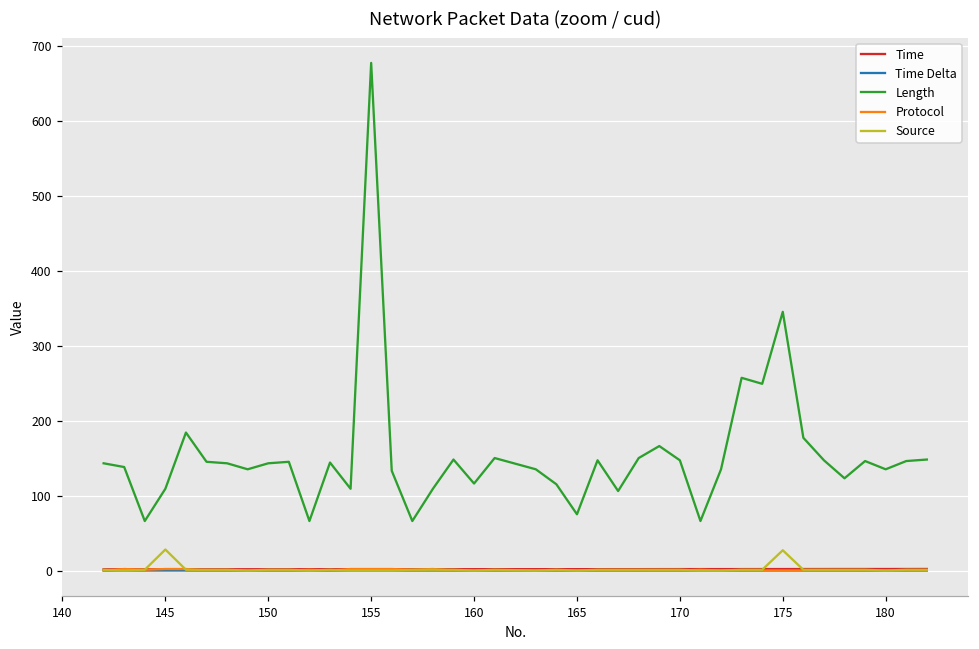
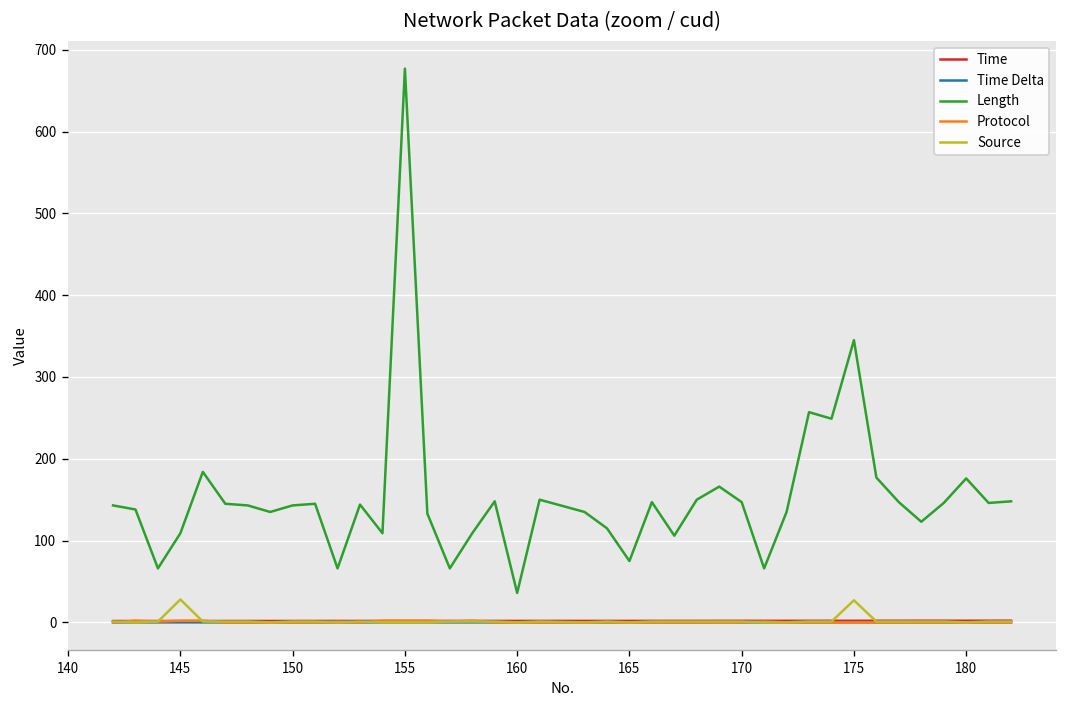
Length, 160: 120 -> 40
Length, 180: 140 -> 180
